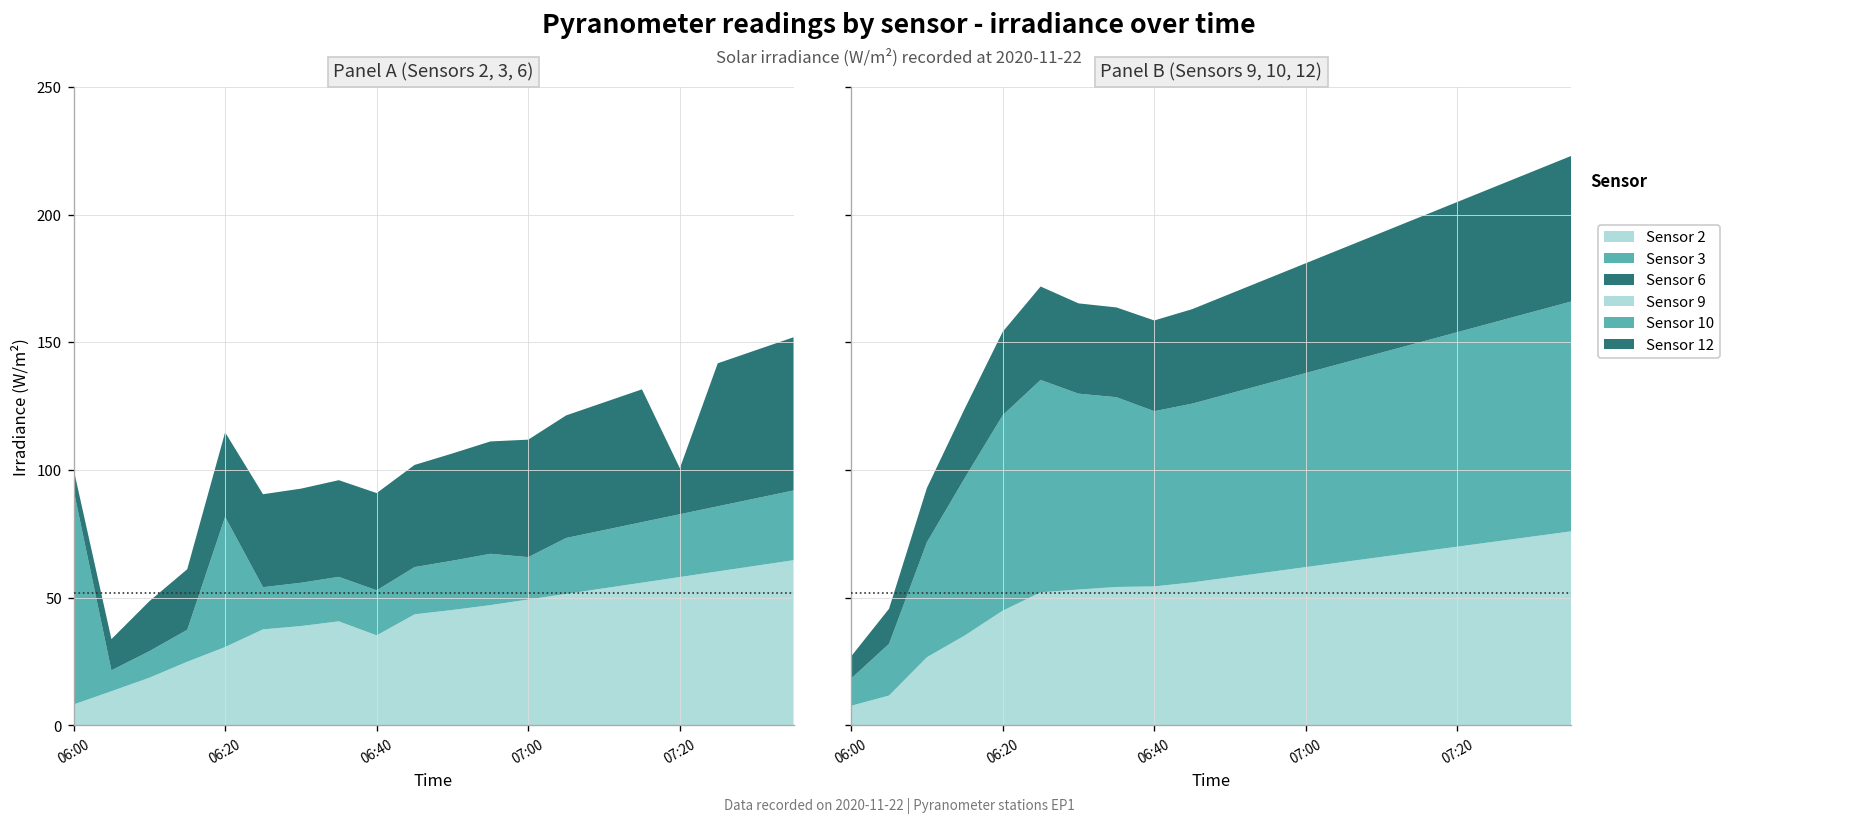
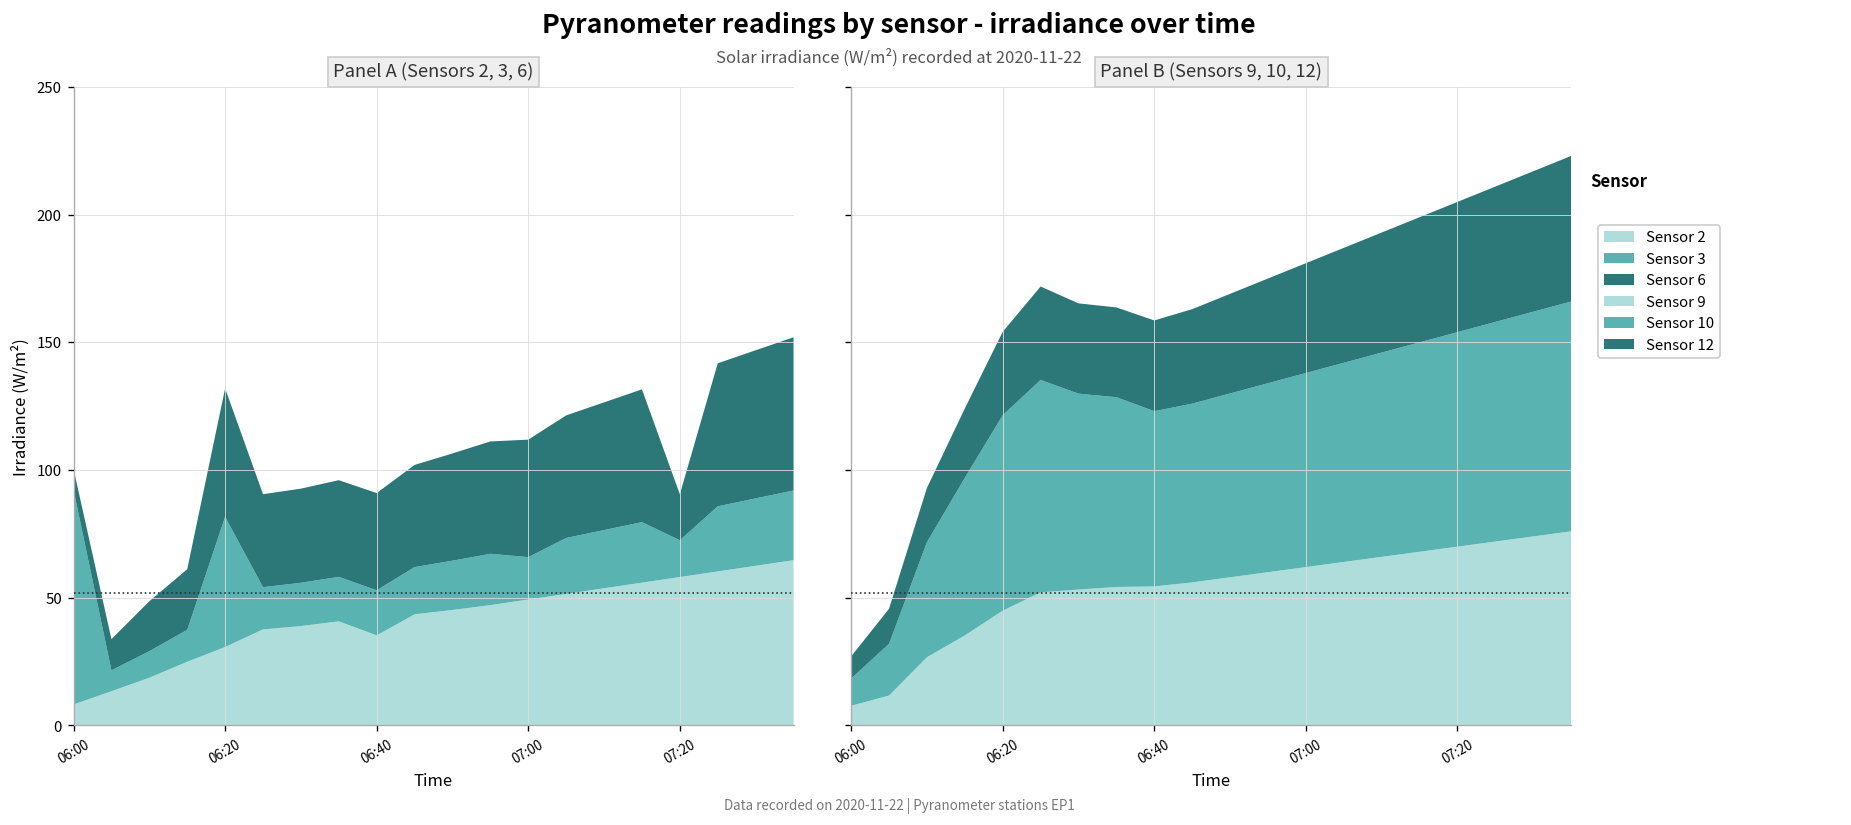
Panel A (Sensors 2, 3, 6), Sensor 6, 06:20: 33 -> 50
Panel A (Sensors 2, 3, 6), Sensor 3, 07:20: 25 -> 14
